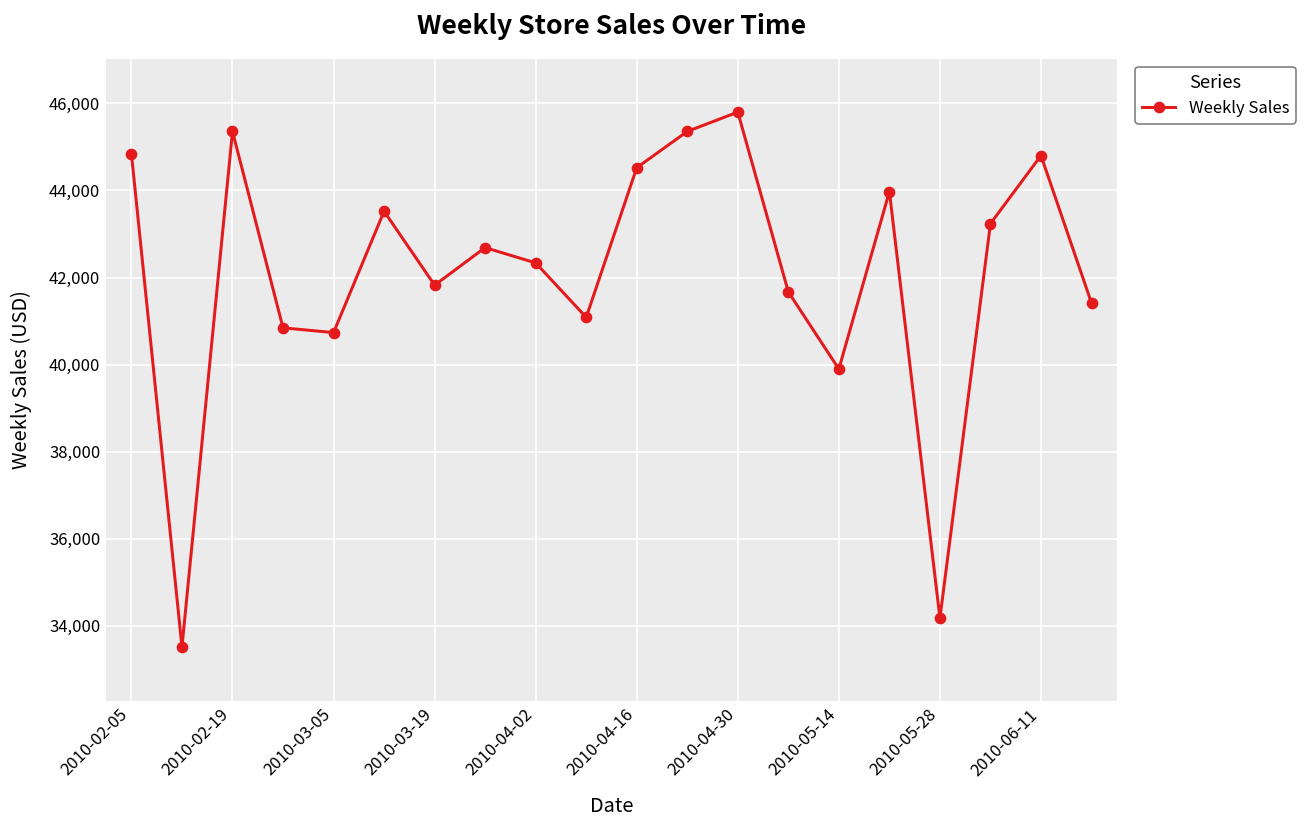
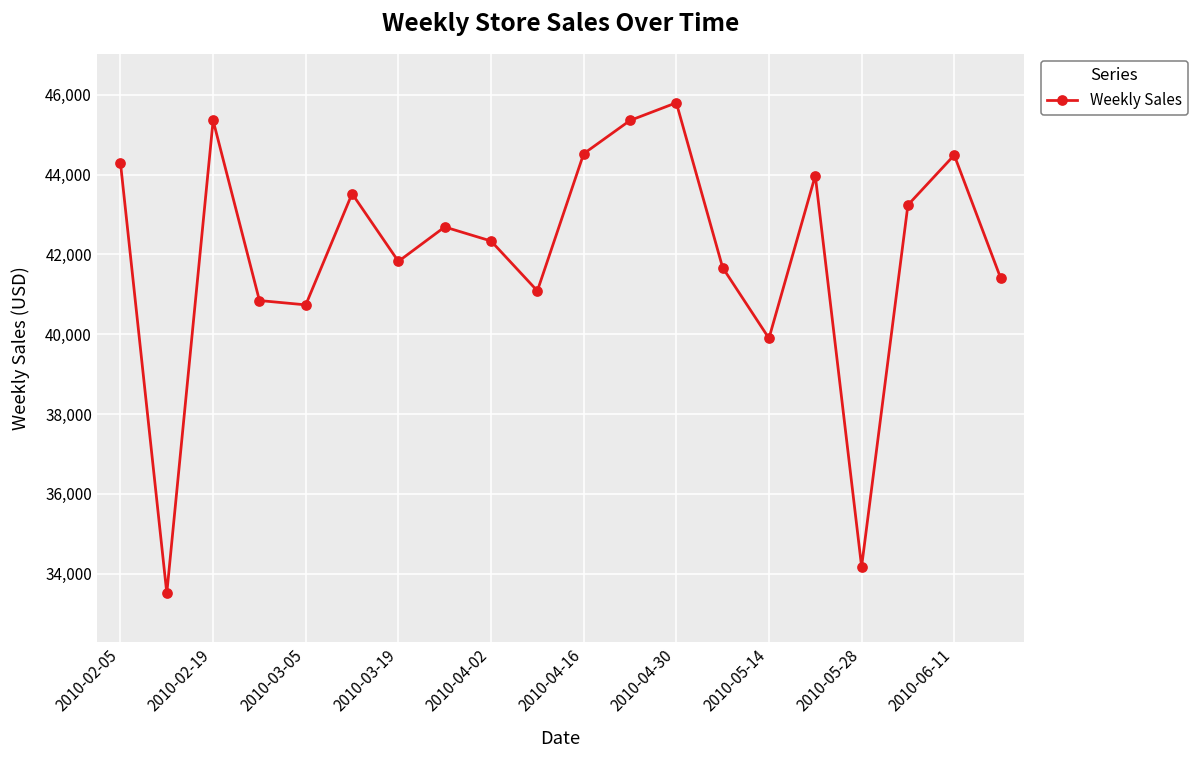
2010-02-05: 44,800 -> 44,300
2010-06-11: 44,800 -> 44,500
